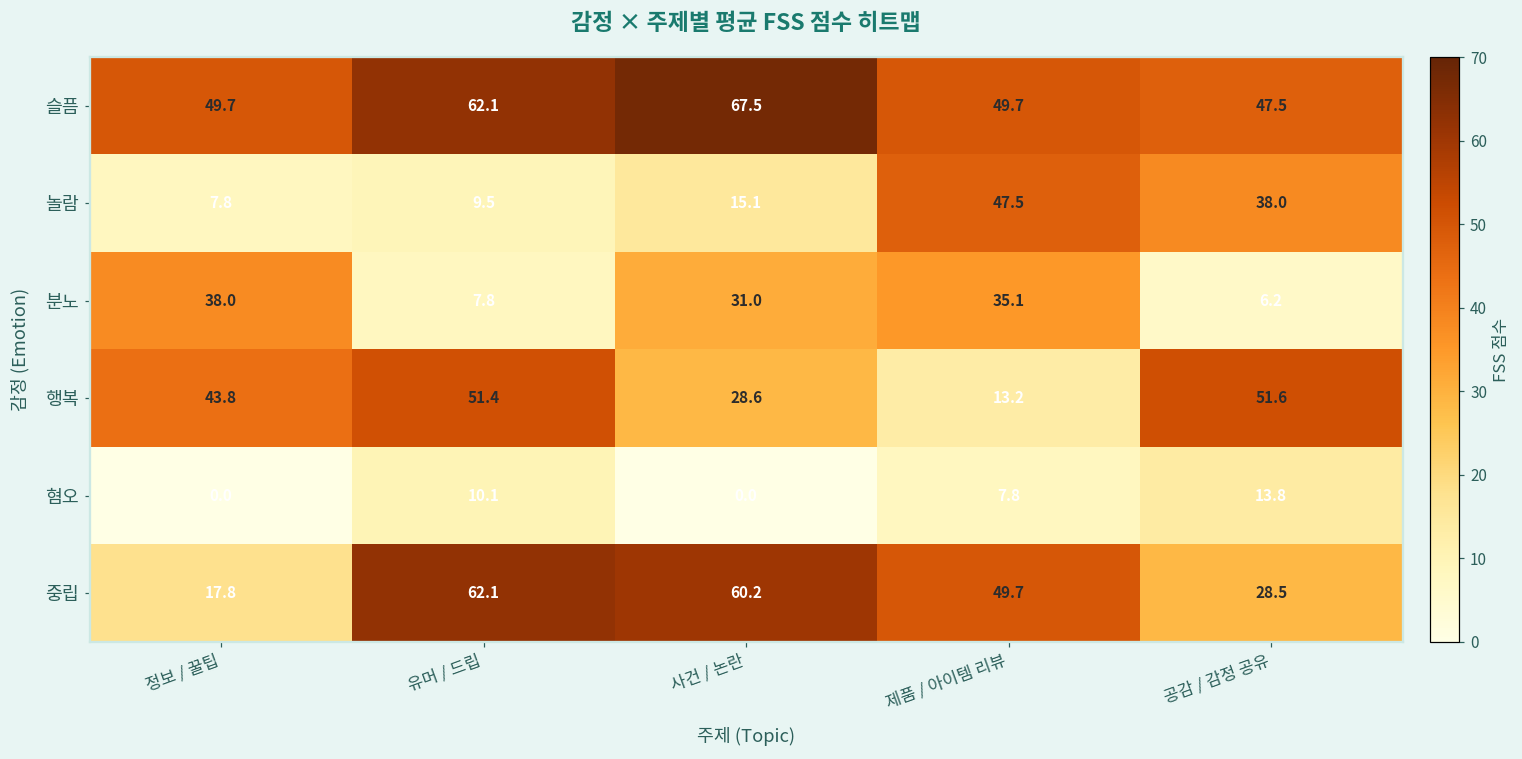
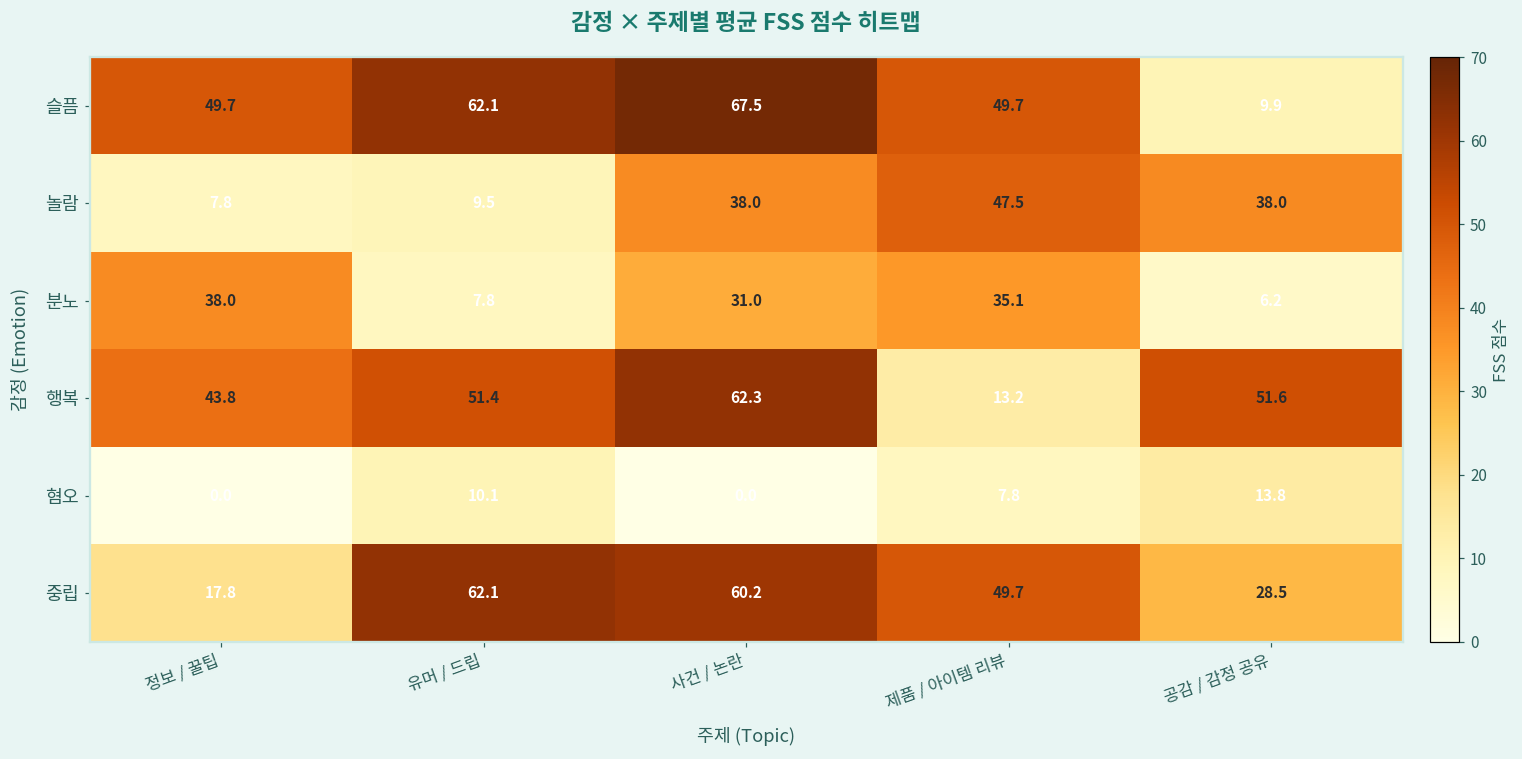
슬픔, 공감 / 감정 공유: 47.5 -> 9.9
놀람, 사건 / 논란: 15.1 -> 38.0
행복, 사건 / 논란: 28.6 -> 62.3
